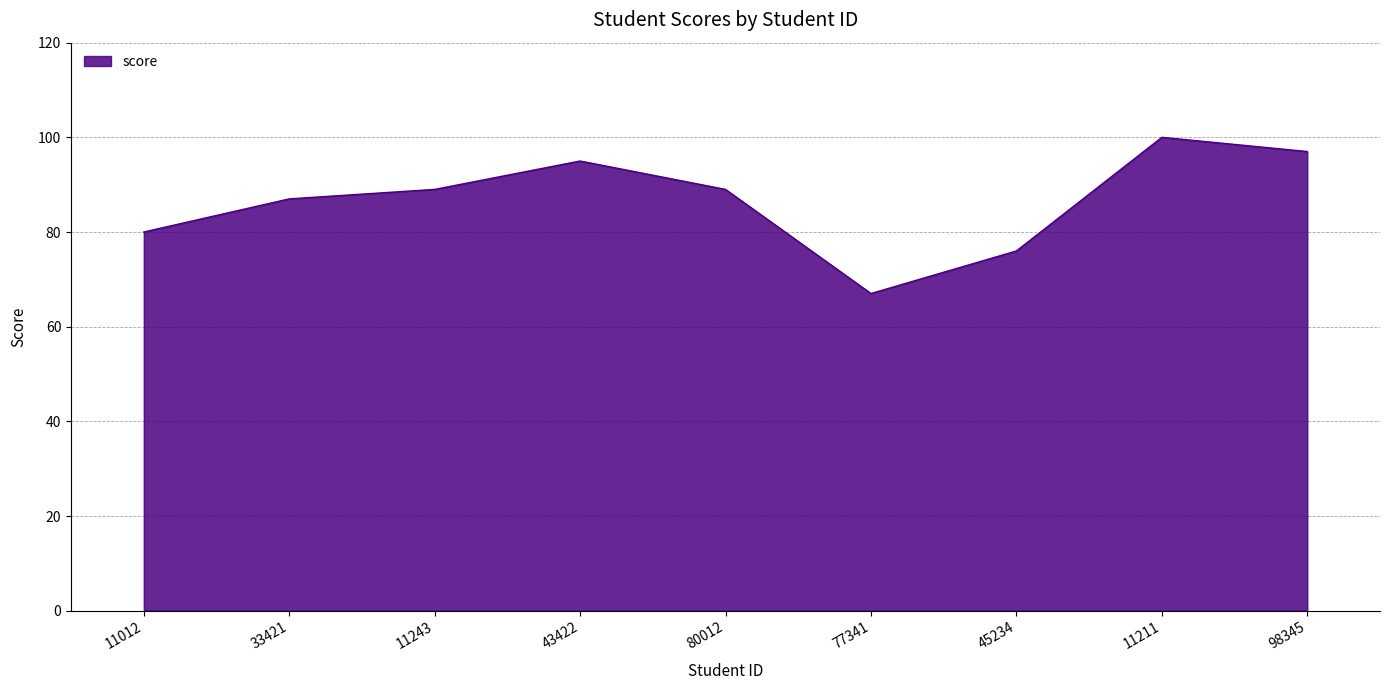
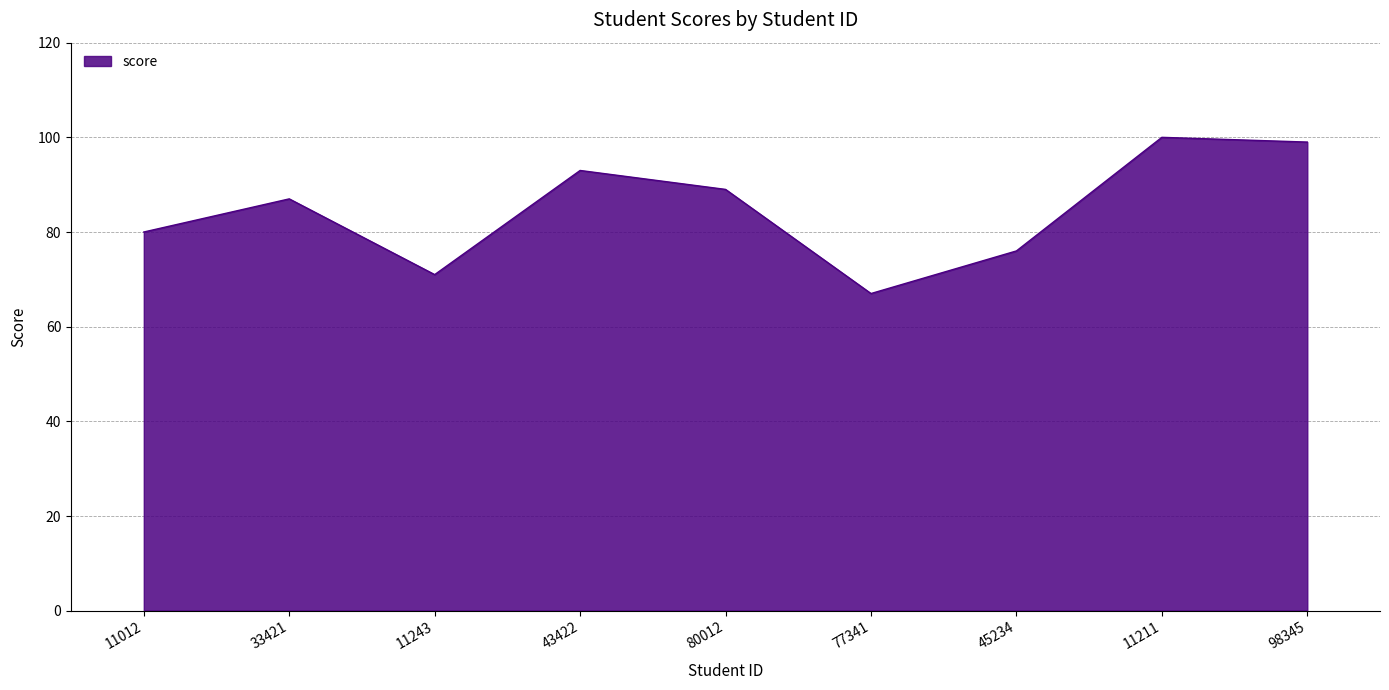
11243: 89 -> 71
43422: 95 -> 93
98345: 97 -> 99
